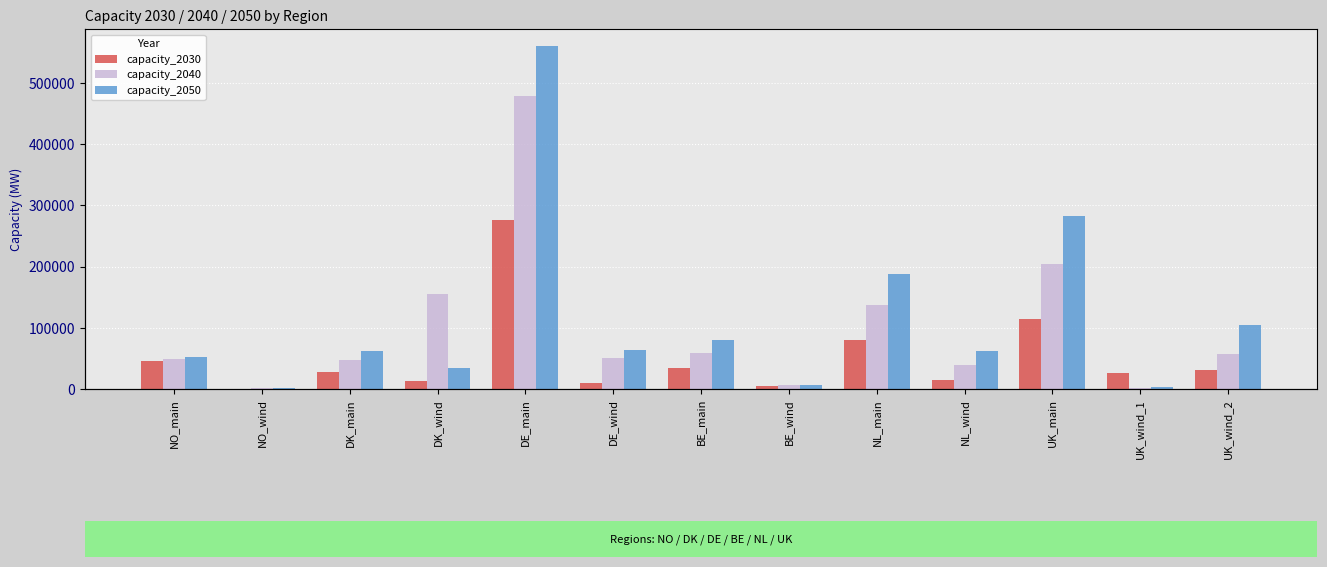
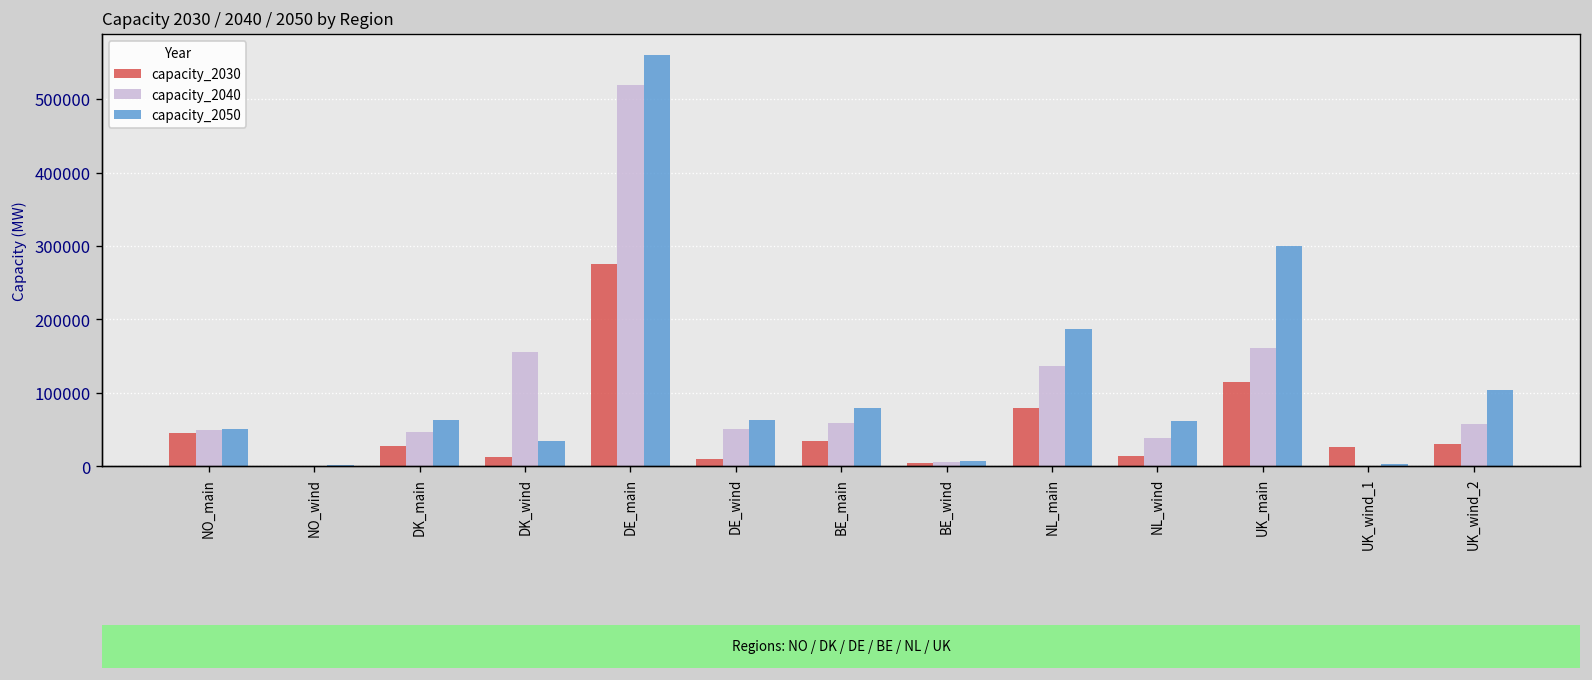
capacity_2040, DE_main: 480000 -> 520000
capacity_2040, UK_main: 200000 -> 160000
capacity_2050, UK_main: 280000 -> 300000
